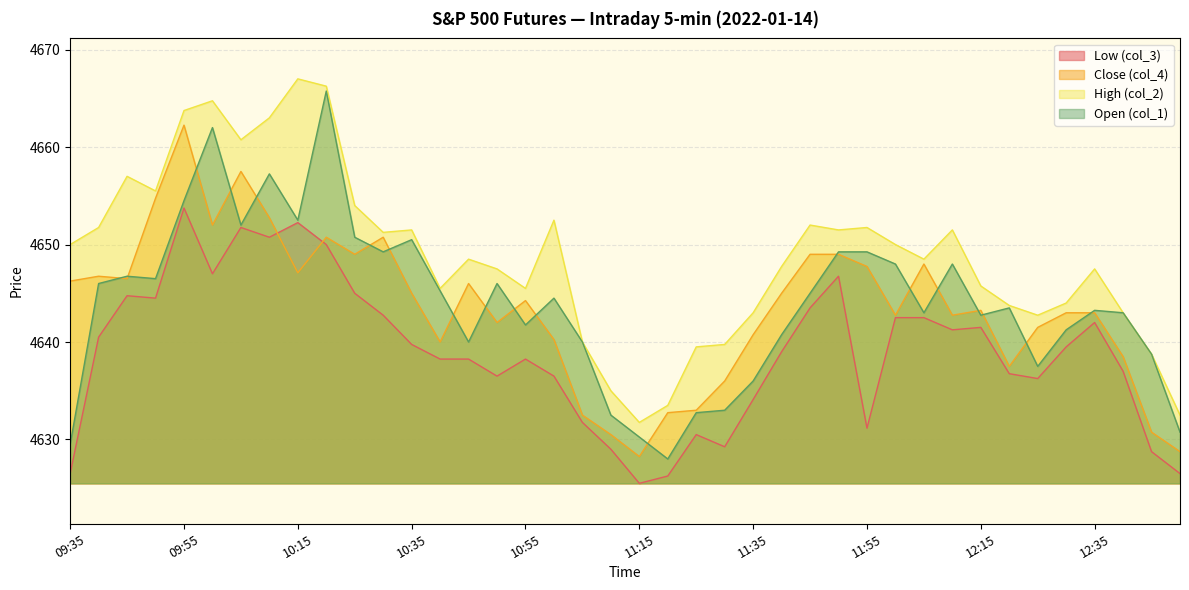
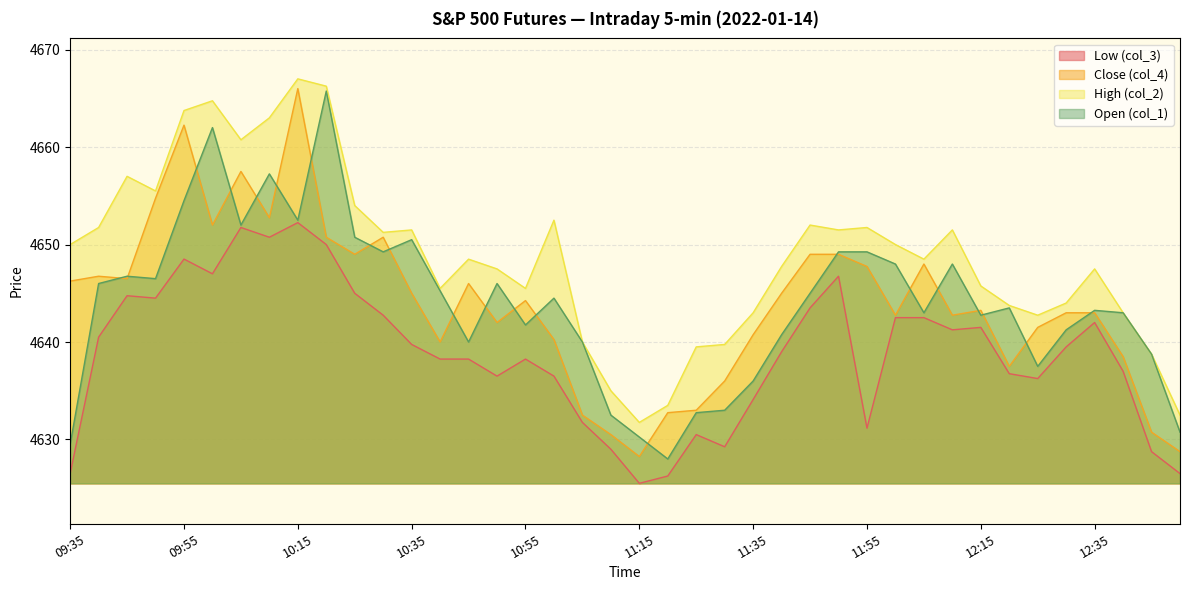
Low (col_3), 09:55: 4654 -> 4649
Close (col_4), 10:15: 4647 -> 4666
